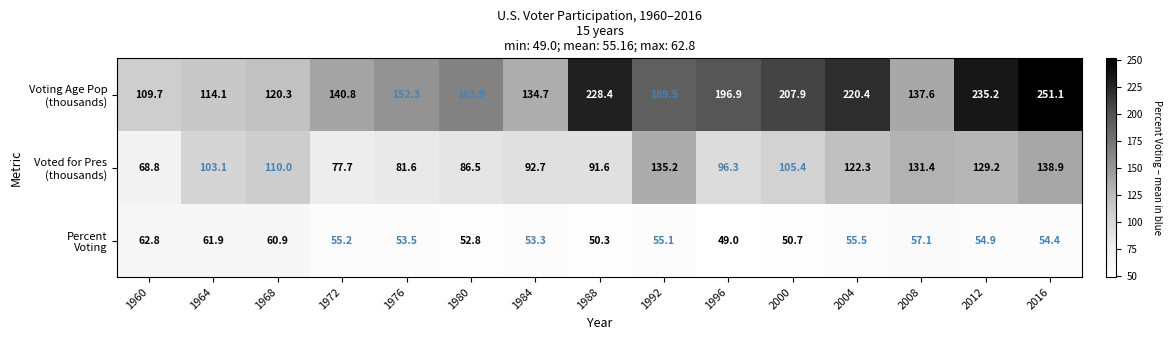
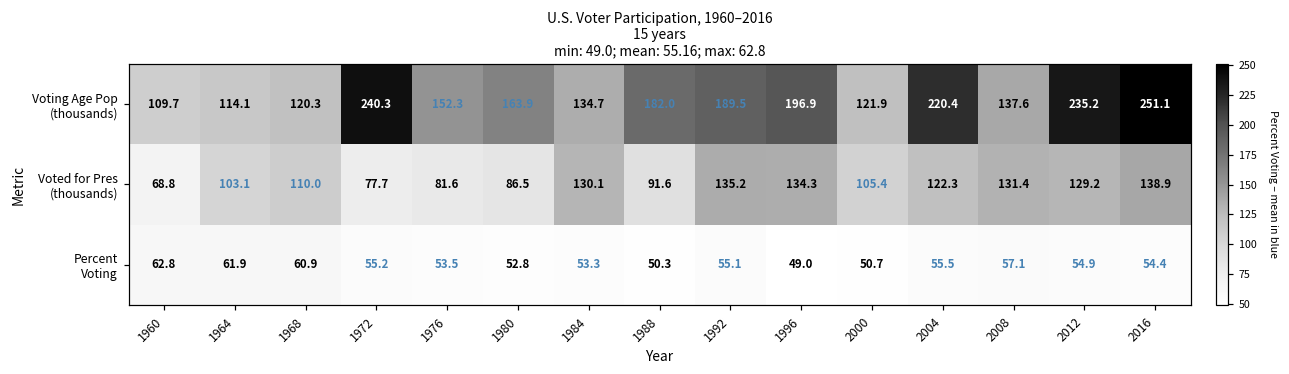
Voting Age Pop (thousands), 1972: 140.8 -> 240.3
Voting Age Pop (thousands), 1988: 228.4 -> 182.0
Voting Age Pop (thousands), 2000: 207.9 -> 121.9
Voted for Pres (thousands), 1984: 92.7 -> 130.1
Voted for Pres (thousands), 1996: 96.3 -> 134.3
